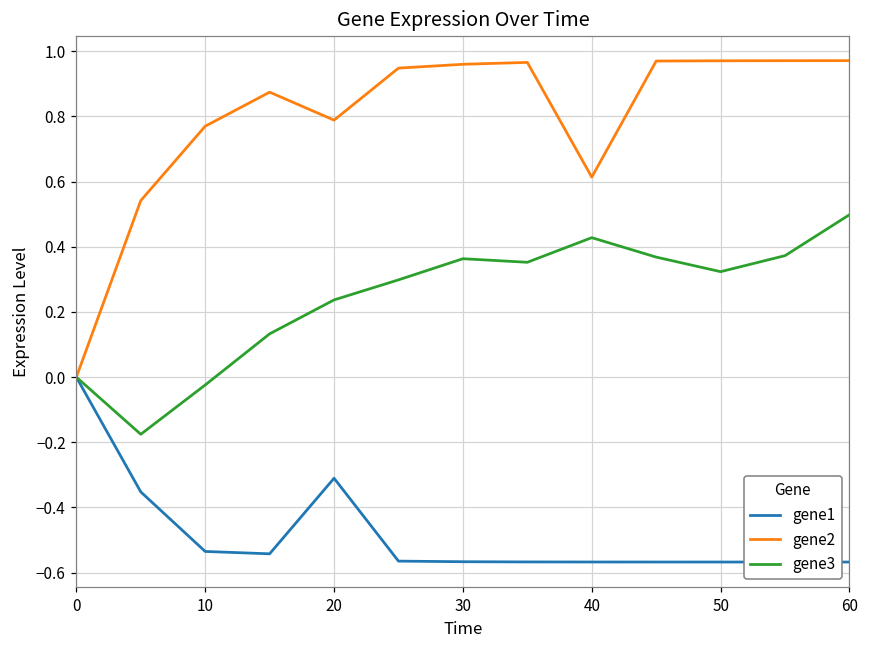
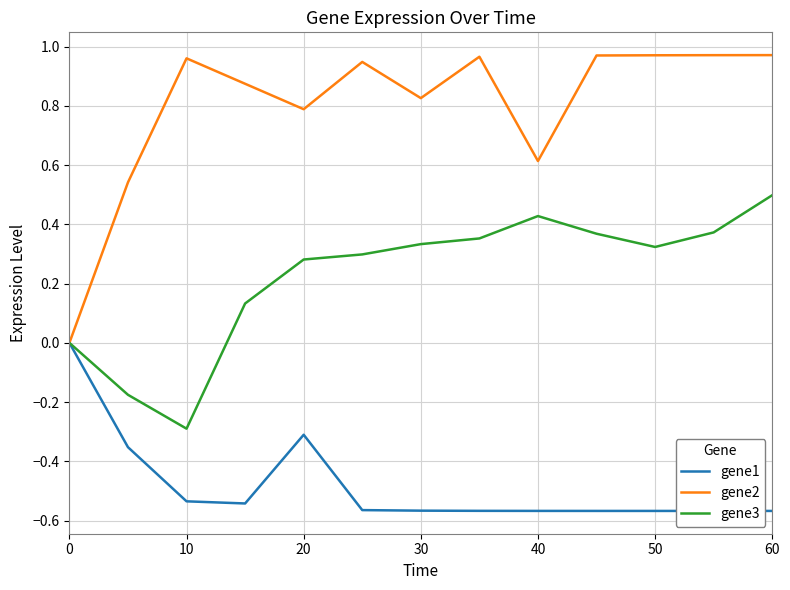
gene2, 10: 0.77 -> 0.96
gene3, 10: -0.02 -> -0.29
gene3, 20: 0.24 -> 0.28
gene2, 30: 0.96 -> 0.83
gene3, 30: 0.36 -> 0.33
